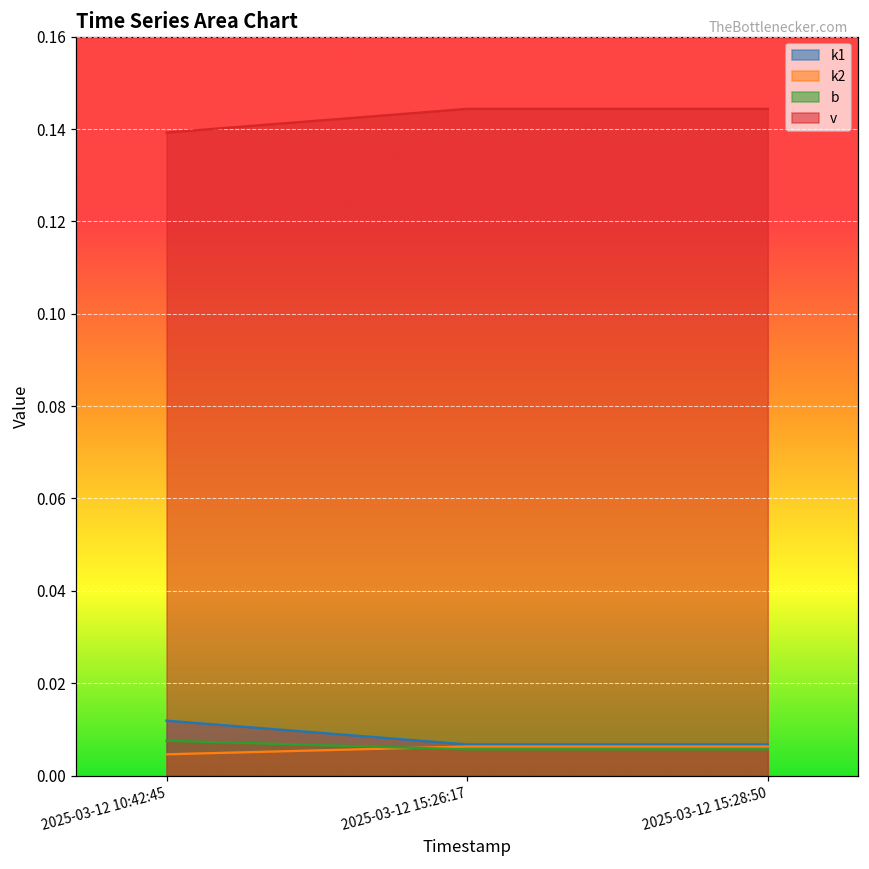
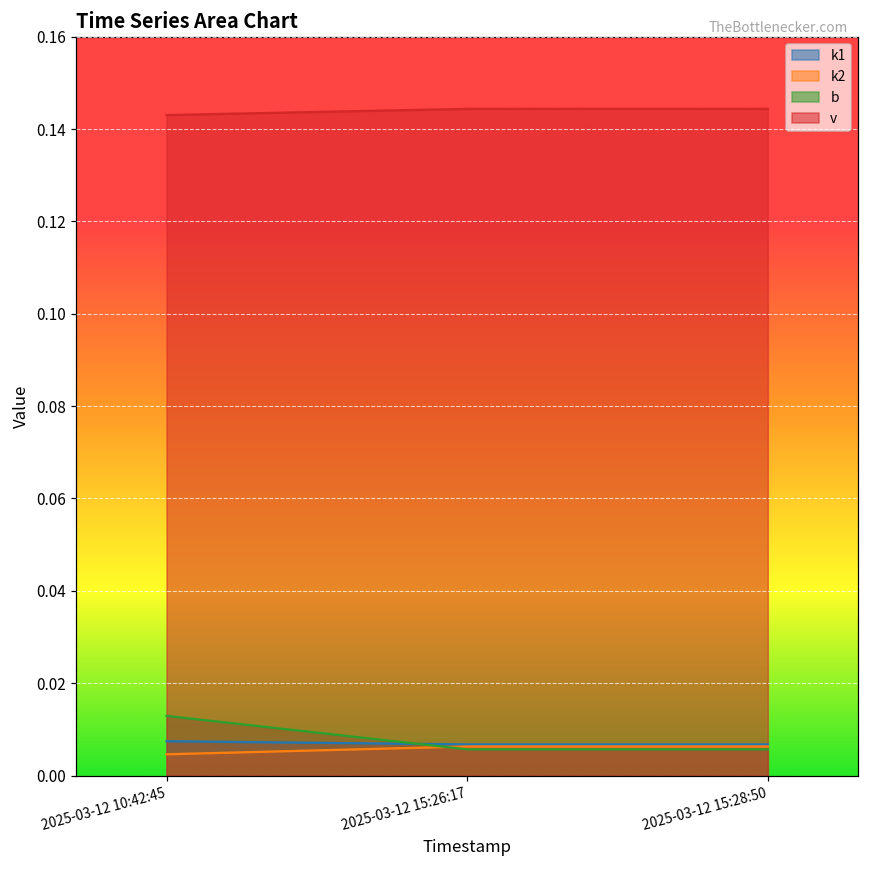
k1, 2025-03-12 10:42:45: 0.012 -> 0.007
b, 2025-03-12 10:42:45: 0.008 -> 0.013
v, 2025-03-12 10:42:45: 0.139 -> 0.143
